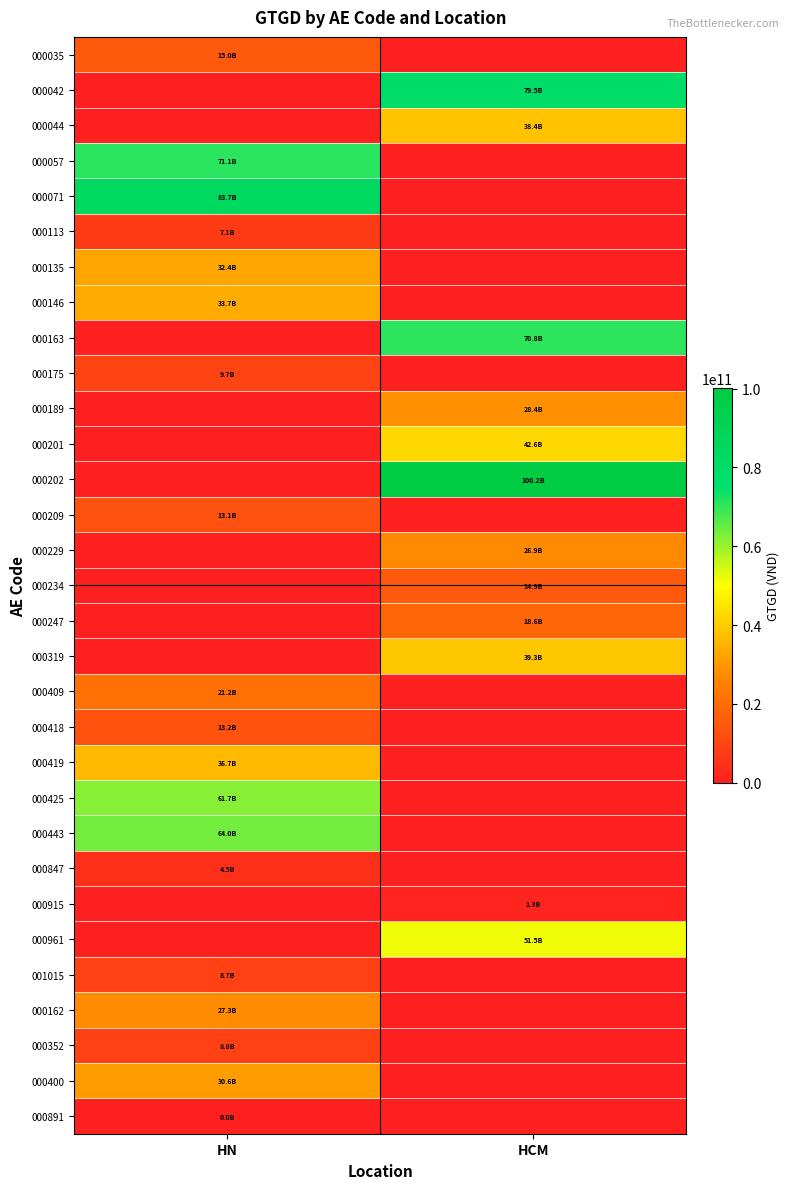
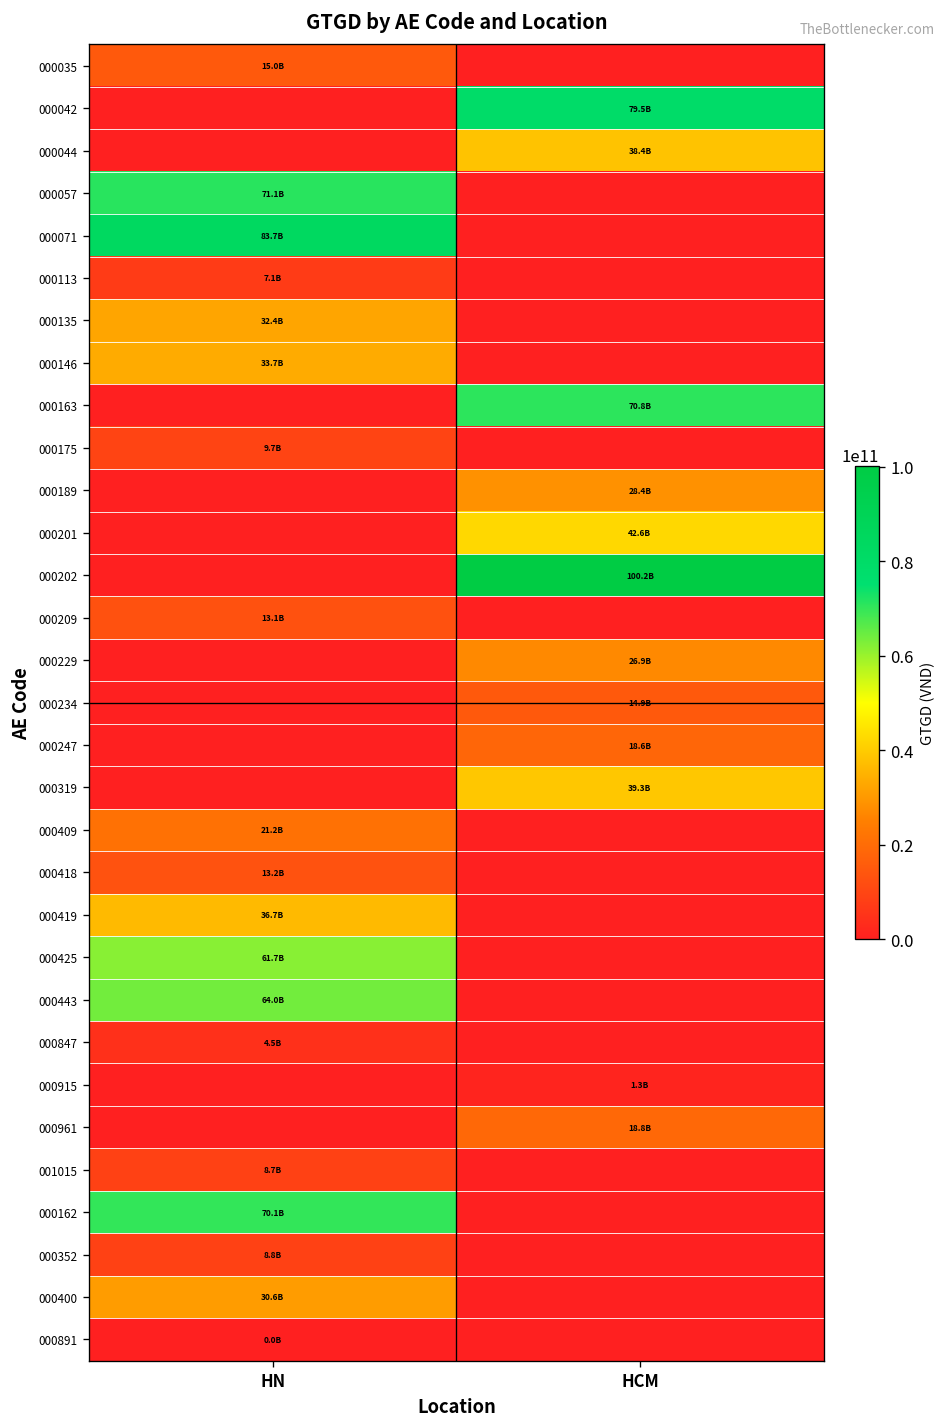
000961, HCM: 51.5B -> 18.8B
000162, HN: 27.3B -> 70.1B
